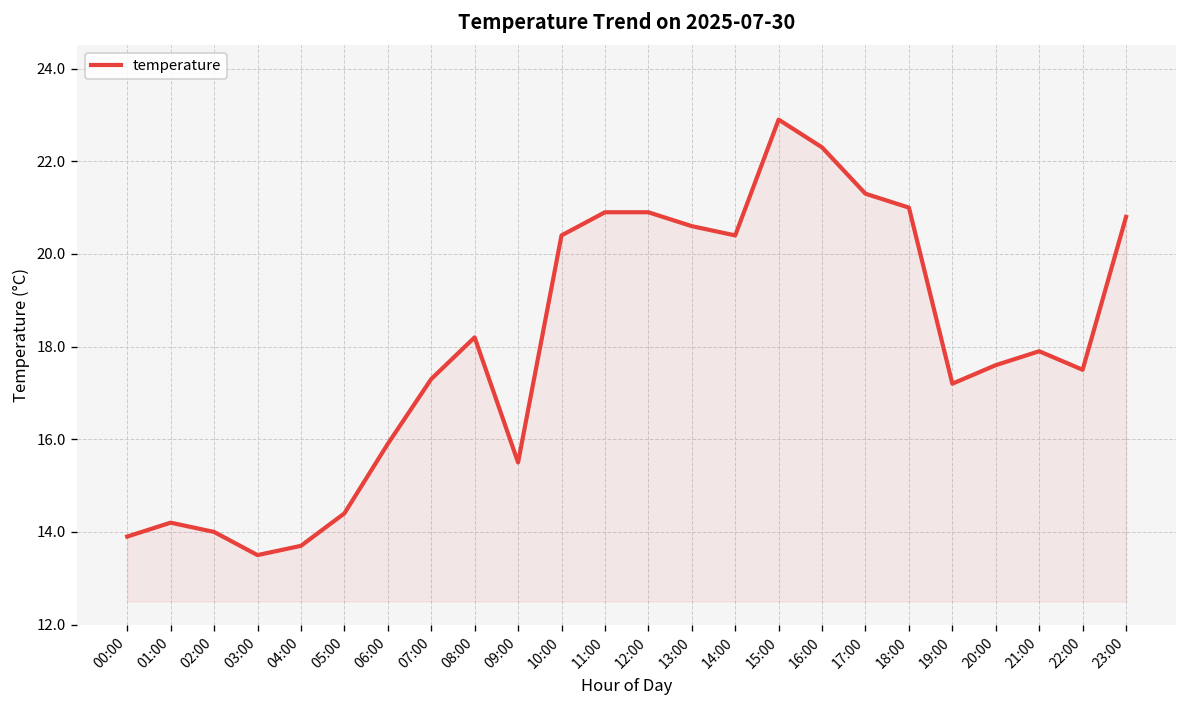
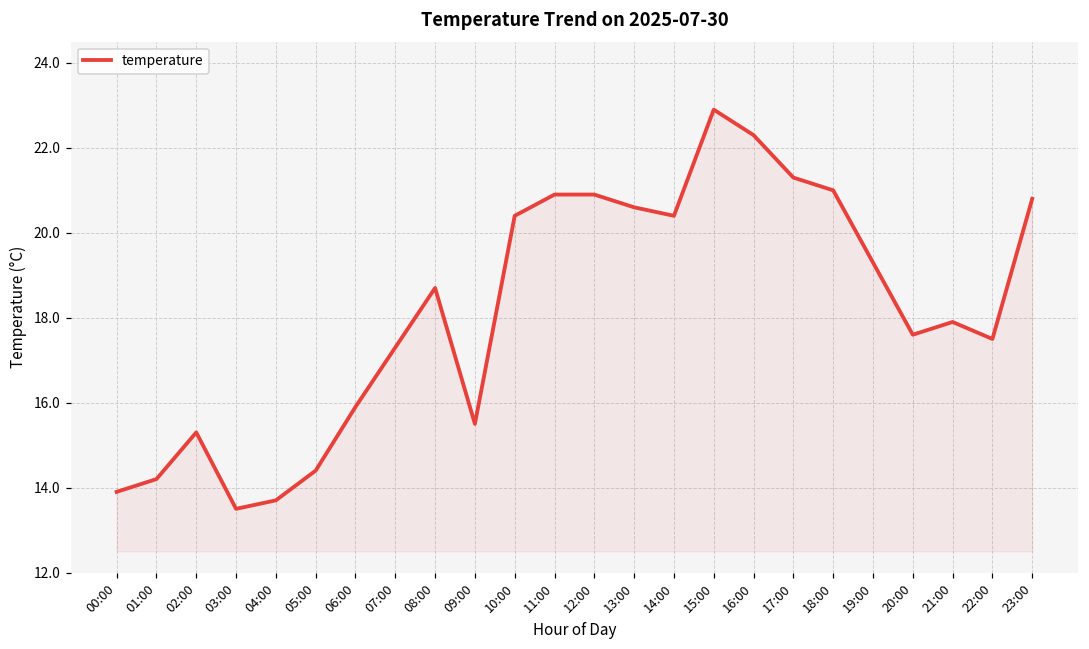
02:00: 14.0 -> 15.3
08:00: 18.2 -> 18.7
19:00: 17.2 -> 19.3
